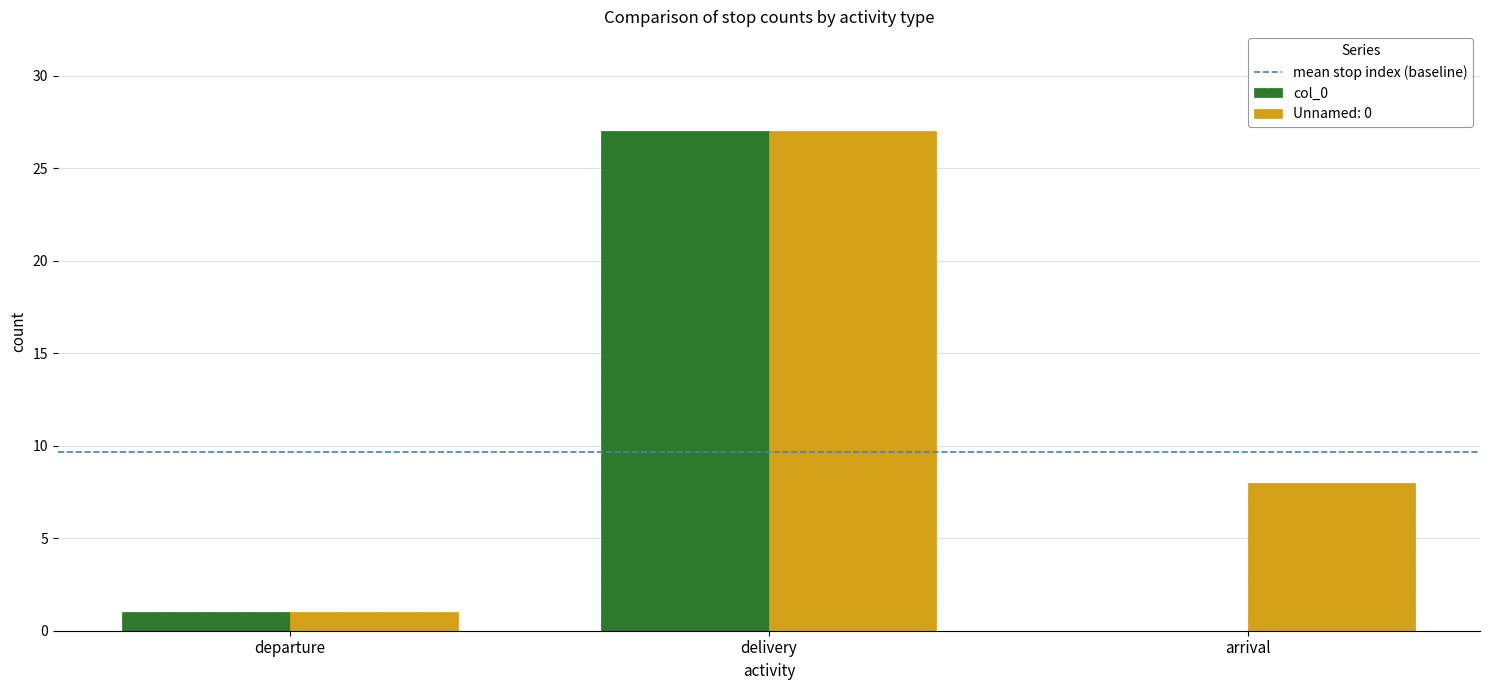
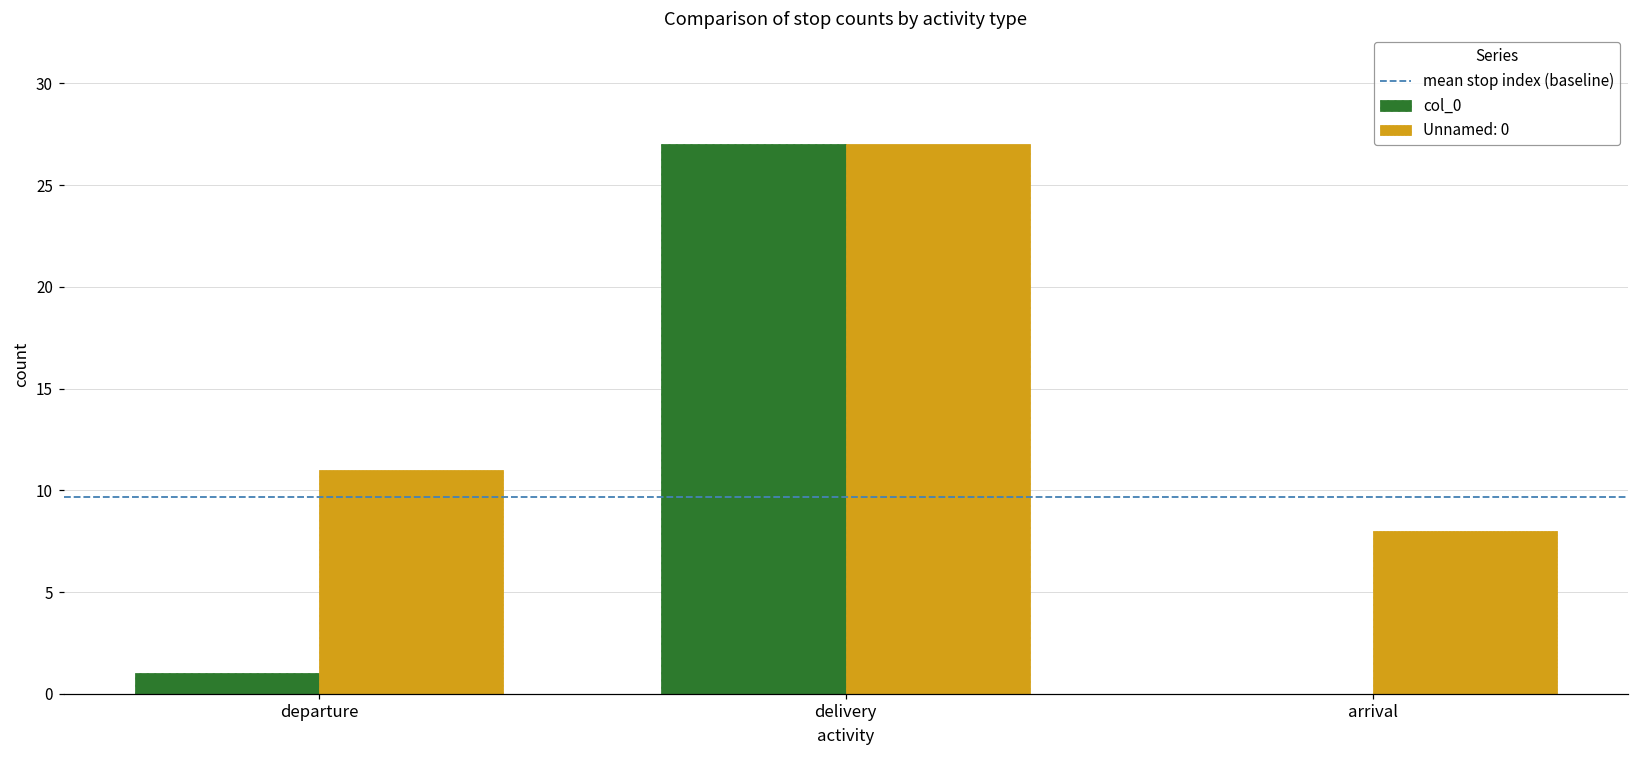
Unnamed: 0, departure: 1 -> 11
